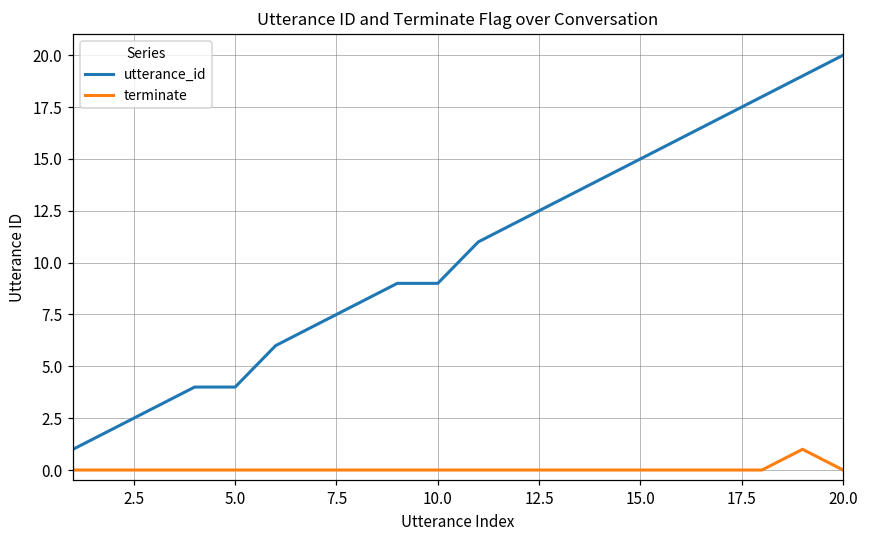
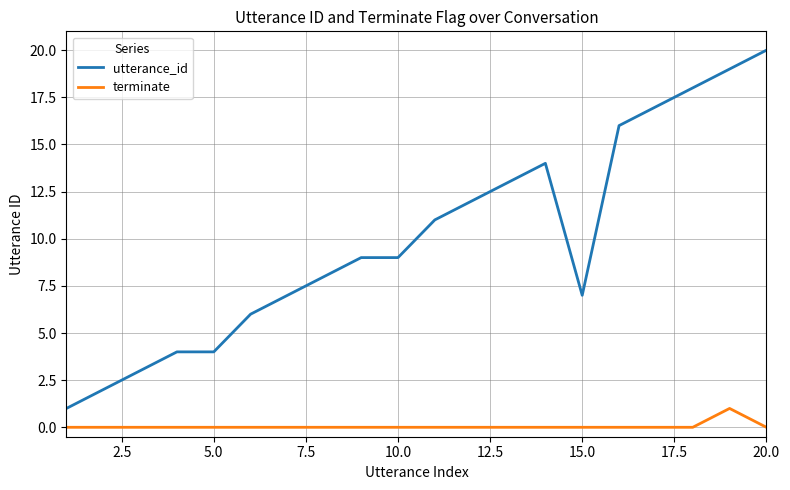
utterance_id, 15.0: 15 -> 7
